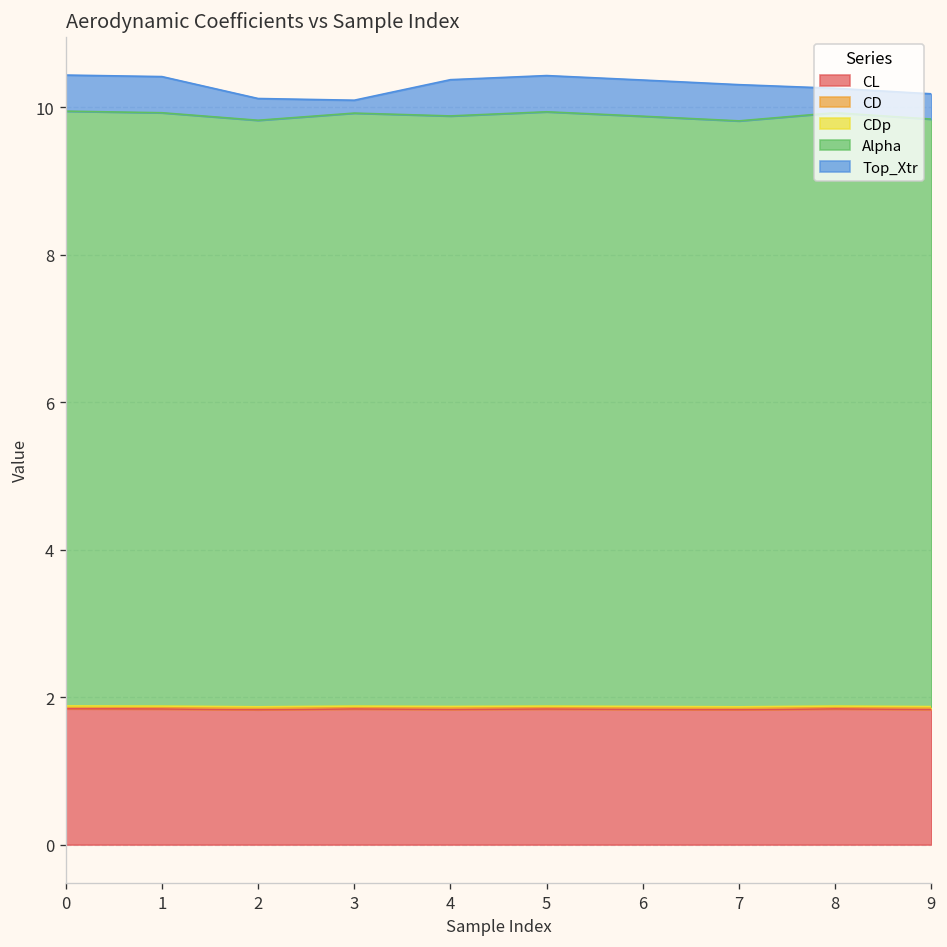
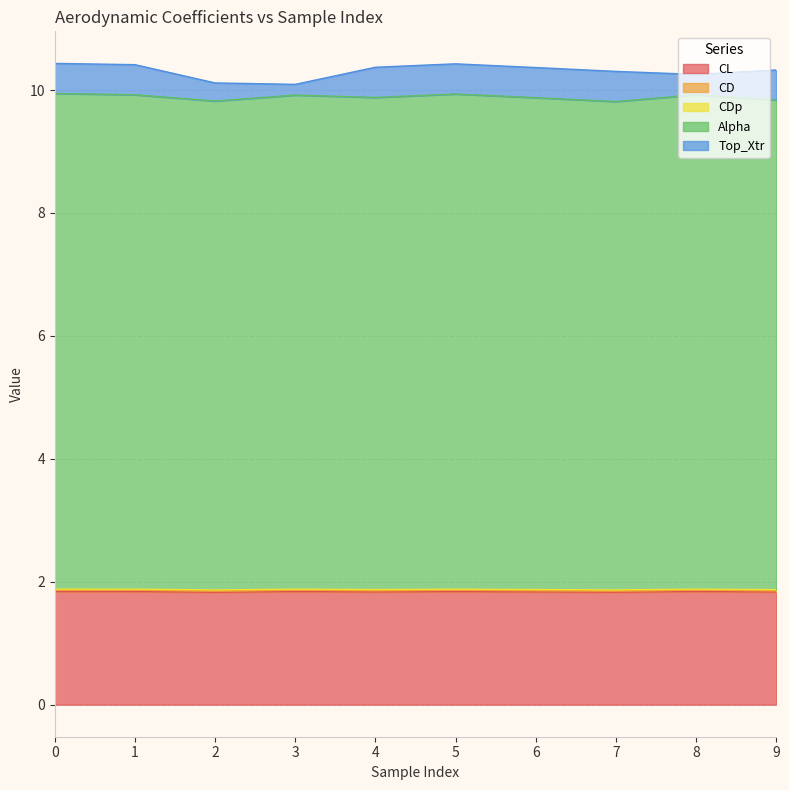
Top_Xtr, 9: 0.3 -> 0.5
